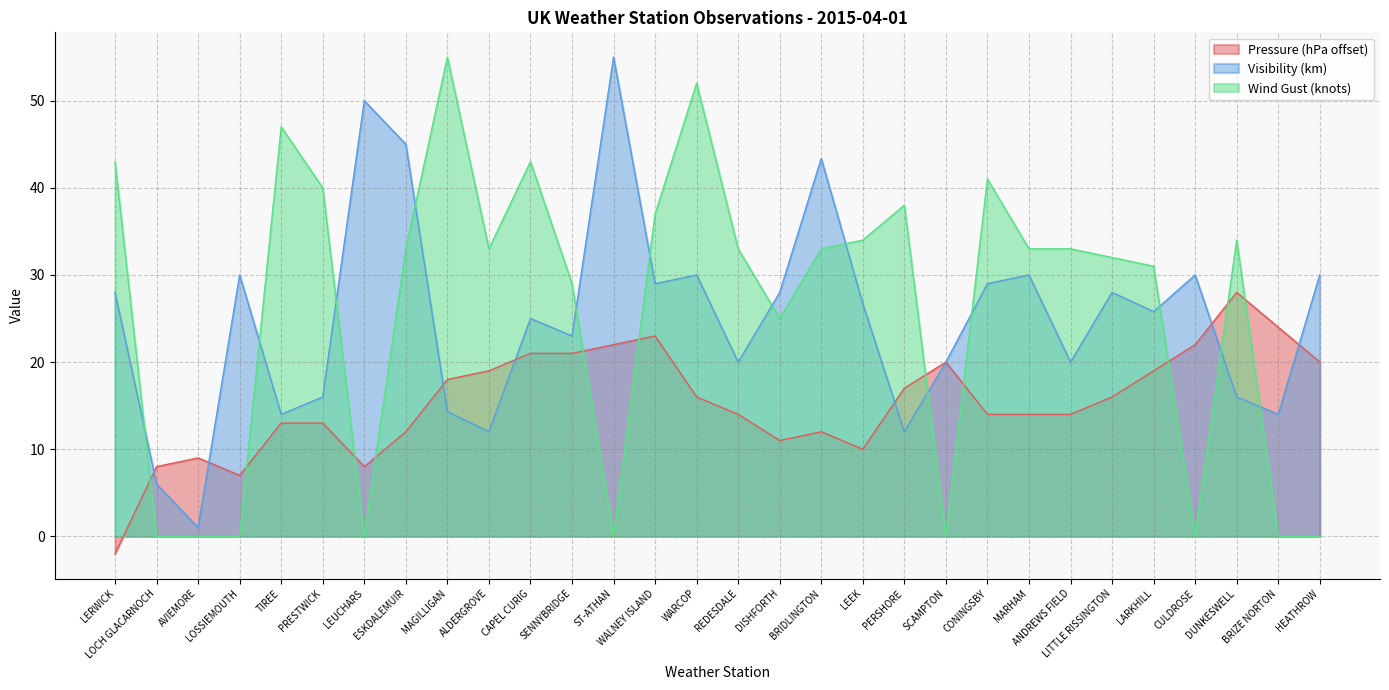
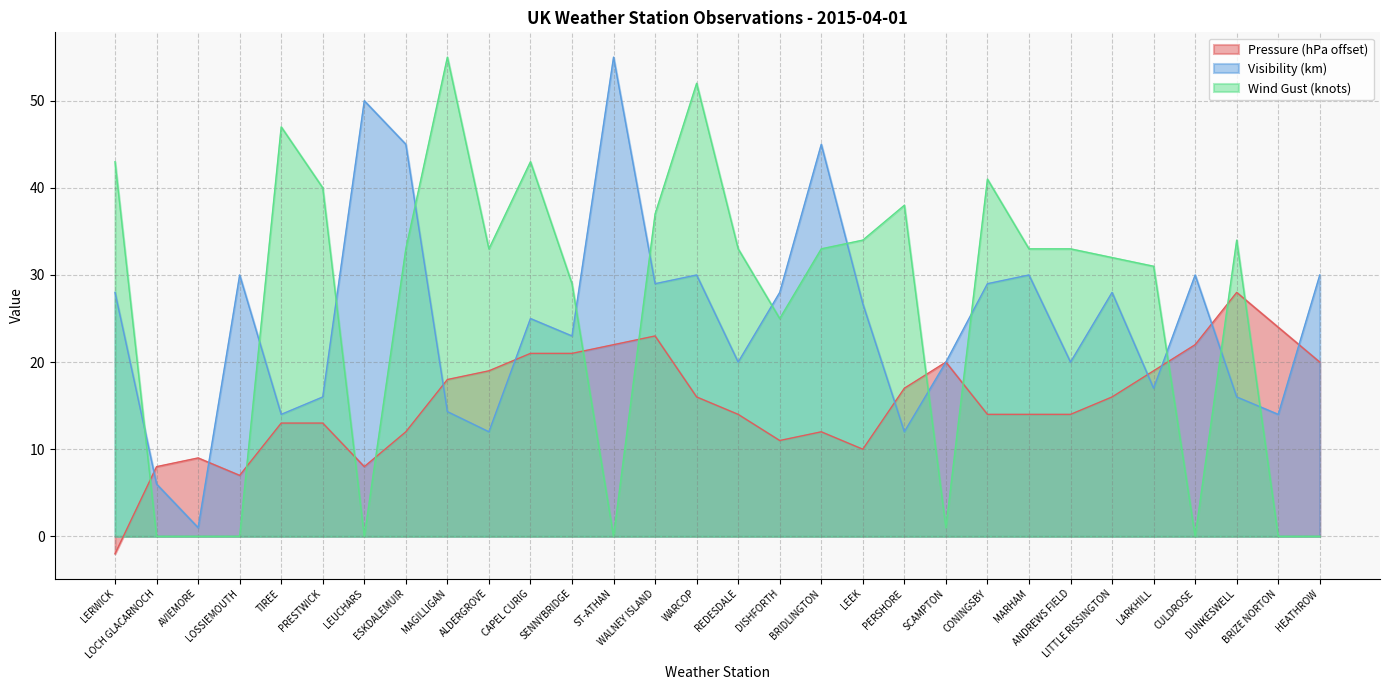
Visibility (km), BRIDLINGTON: 43 -> 45
Wind Gust (knots), SCAMPTON: 0 -> 1
Visibility (km), LARKHILL: 26 -> 17
